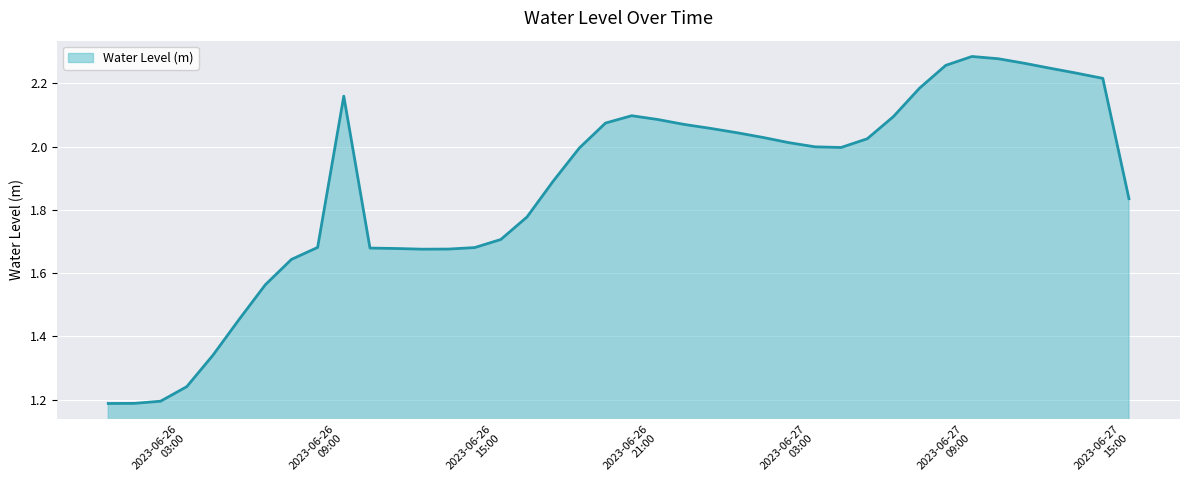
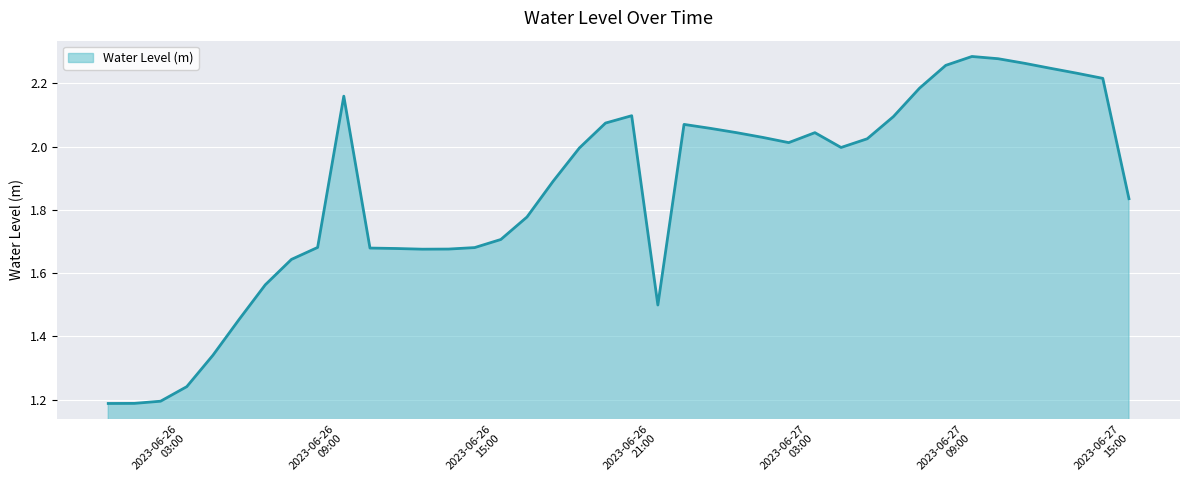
2023-06-26 21:00: 2.09 -> 1.50
2023-06-27 03:00: 2.00 -> 2.04
